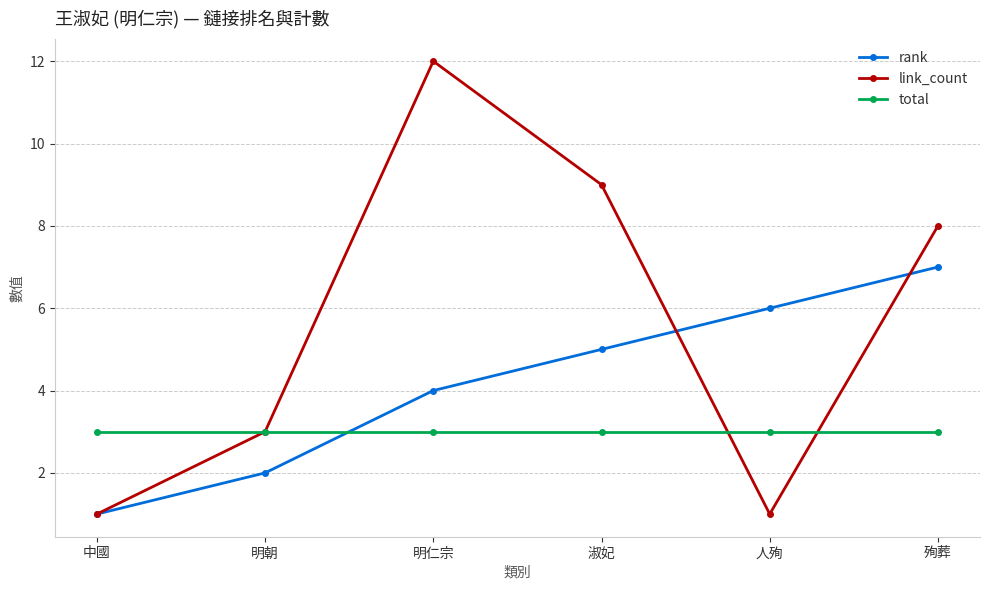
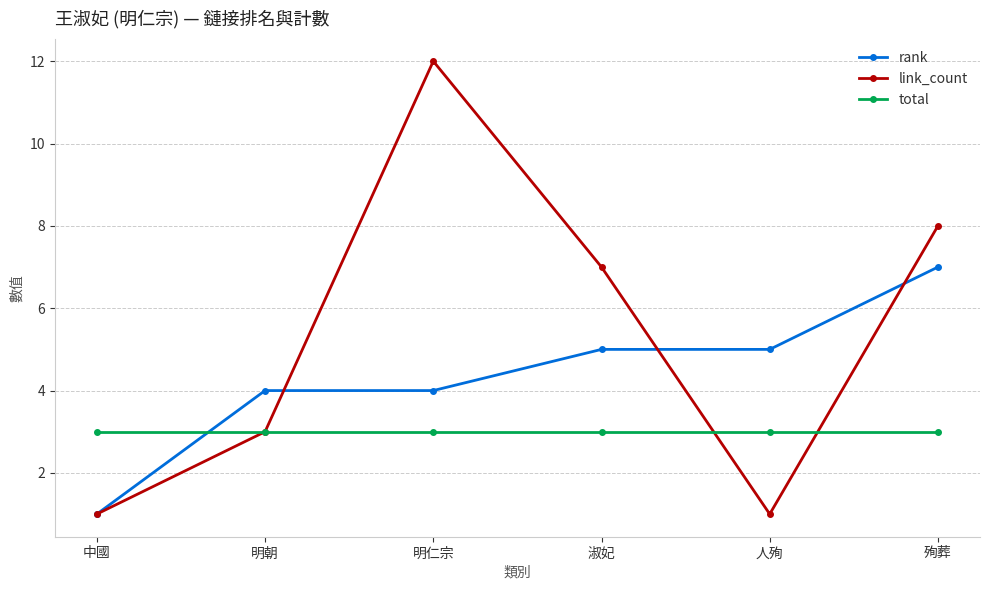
rank, 明朝: 2 -> 4
link_count, 淑妃: 9 -> 7
rank, 人殉: 6 -> 5
